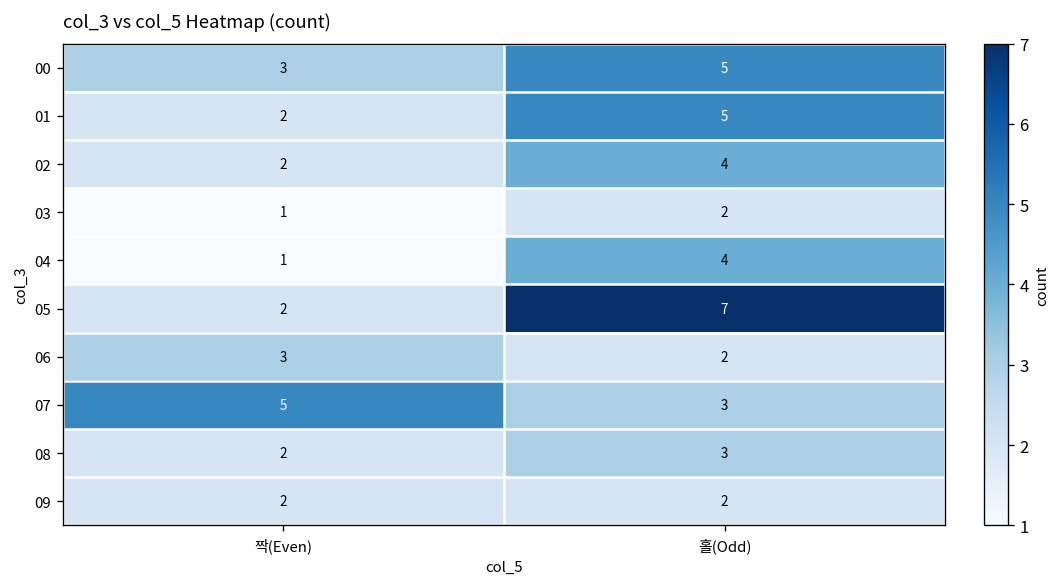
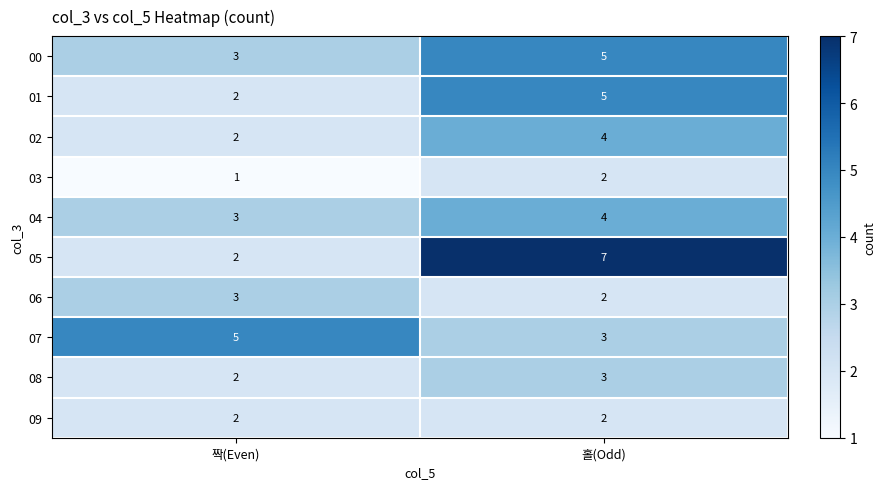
04, 짝(Even): 1 -> 3
